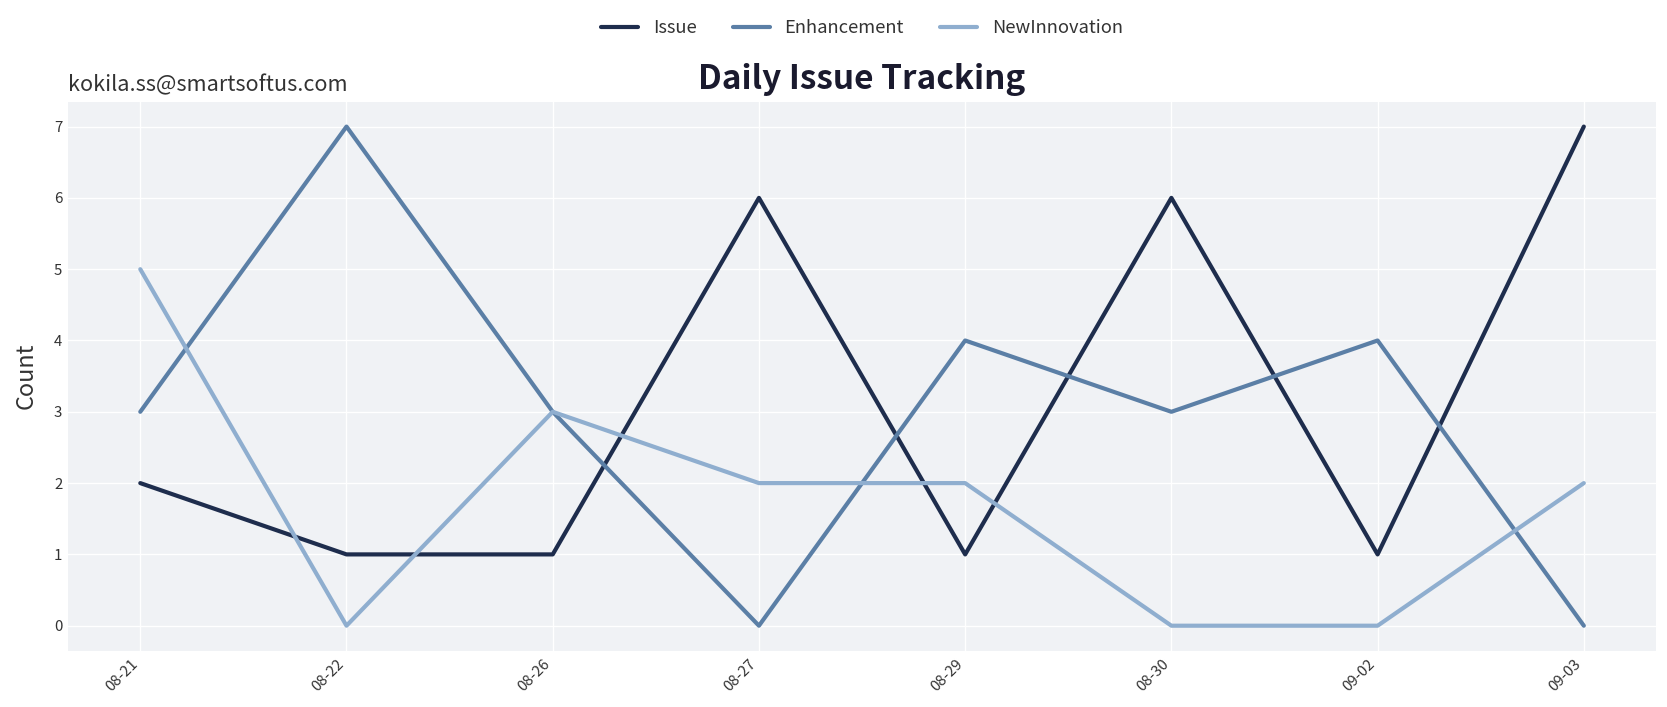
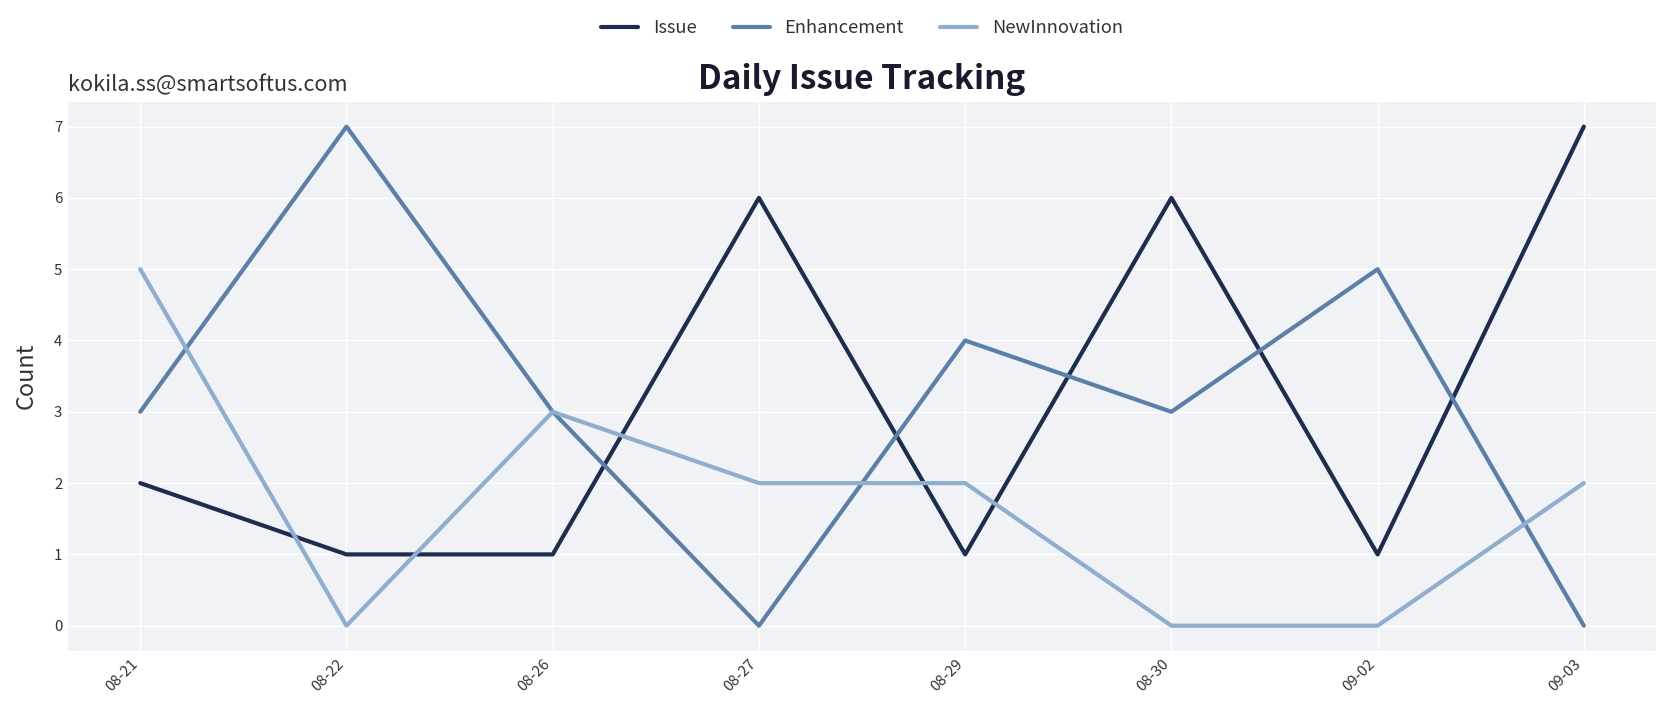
Enhancement, 09-02: 4 -> 5
